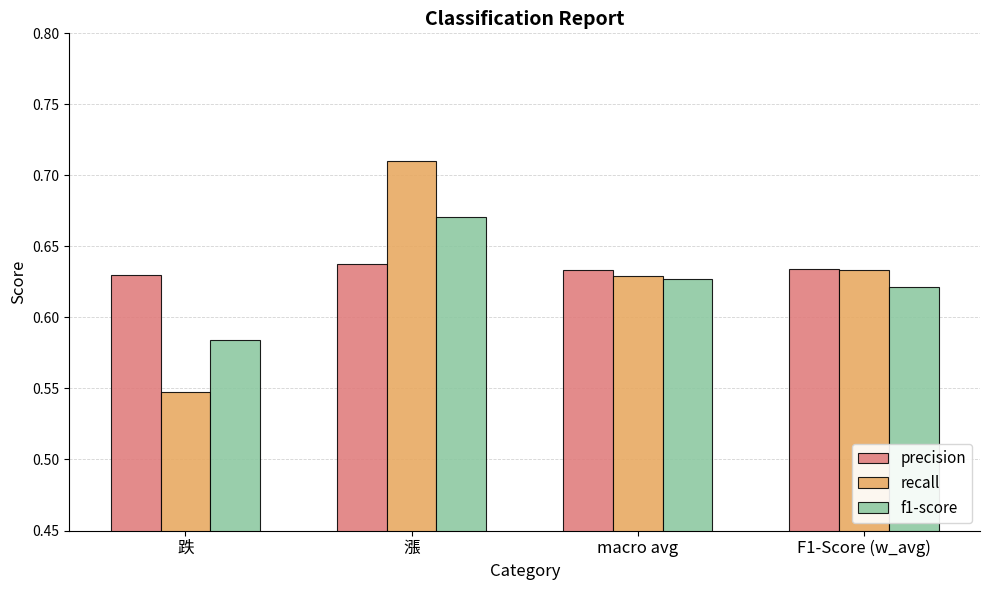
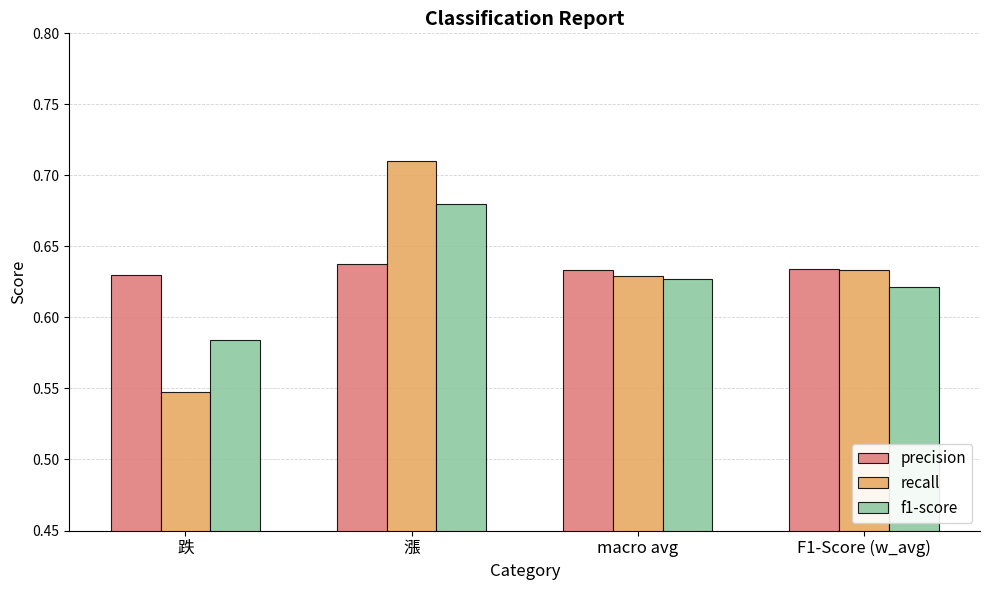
f1-score, 漲: 0.671 -> 0.680
